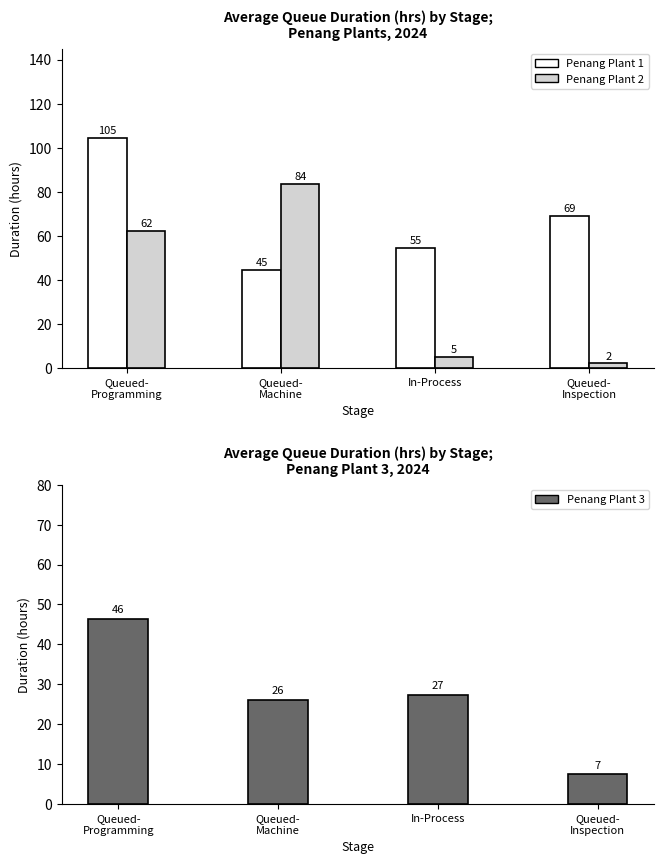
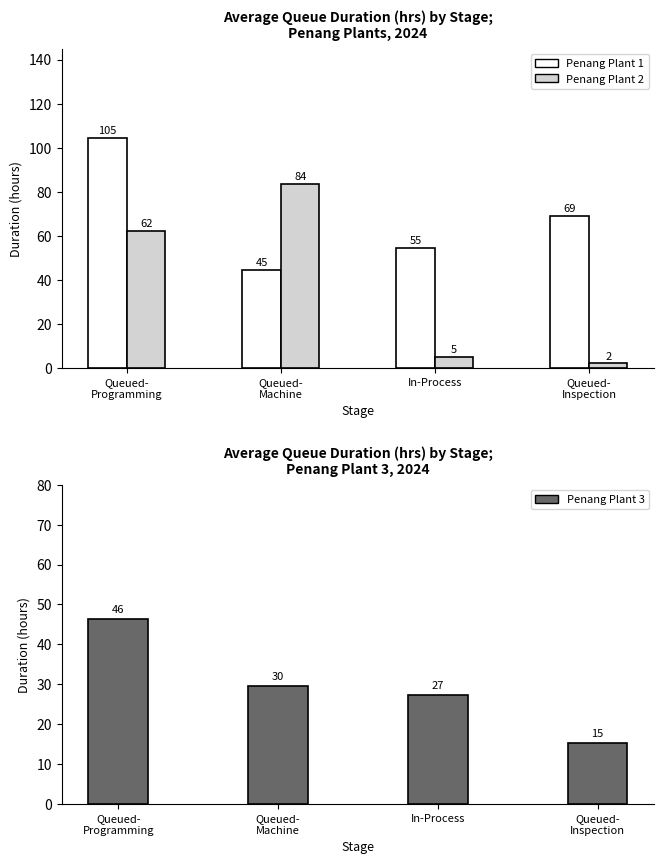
Average Queue Duration (hrs) by Stage; Penang Plant 3, 2024, Queued- Machine: 26 -> 30
Average Queue Duration (hrs) by Stage; Penang Plant 3, 2024, Queued- Inspection: 7 -> 15
